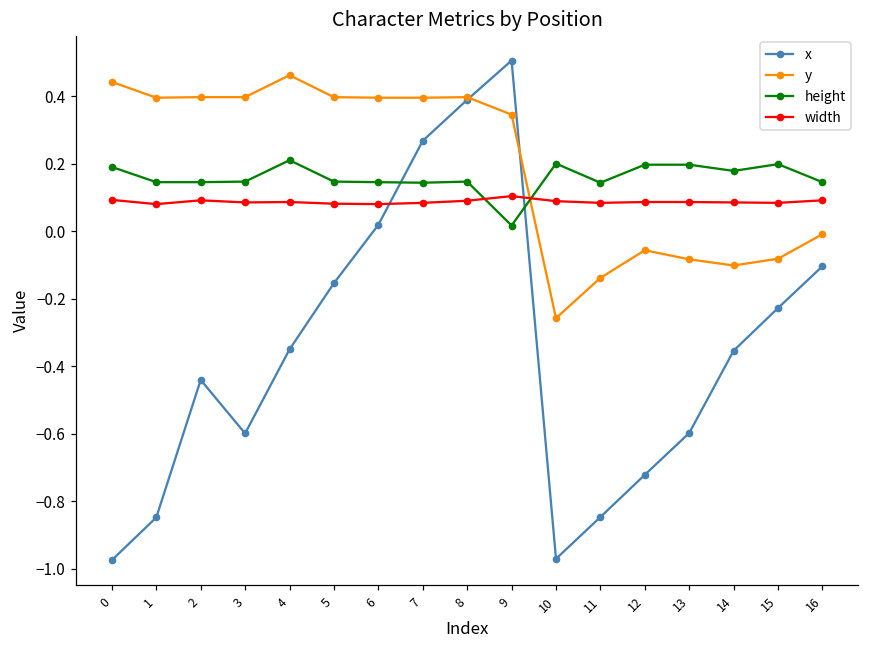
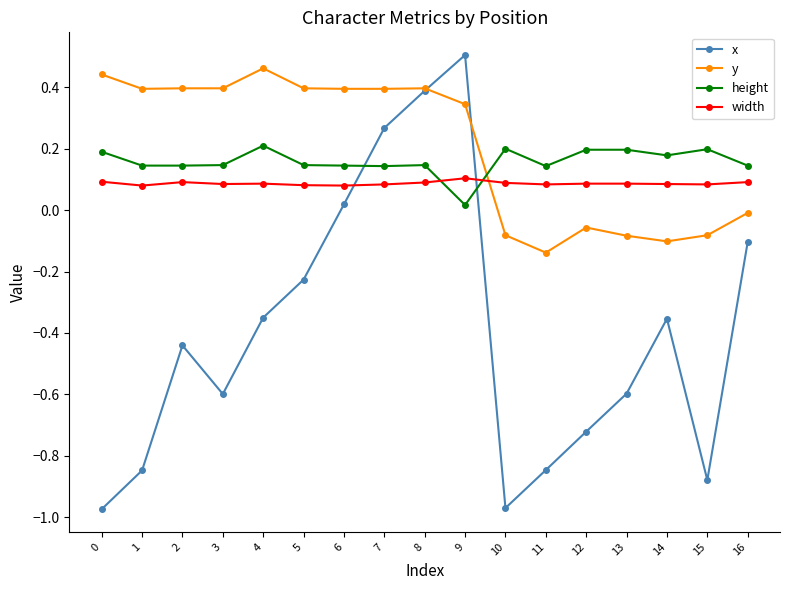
x, 5: -0.15 -> -0.23
y, 10: -0.26 -> -0.08
x, 15: -0.23 -> -0.88
